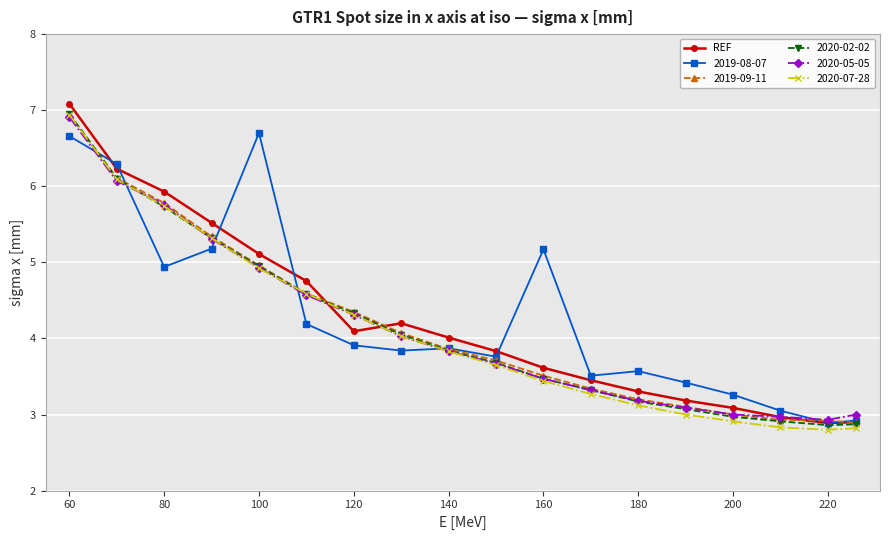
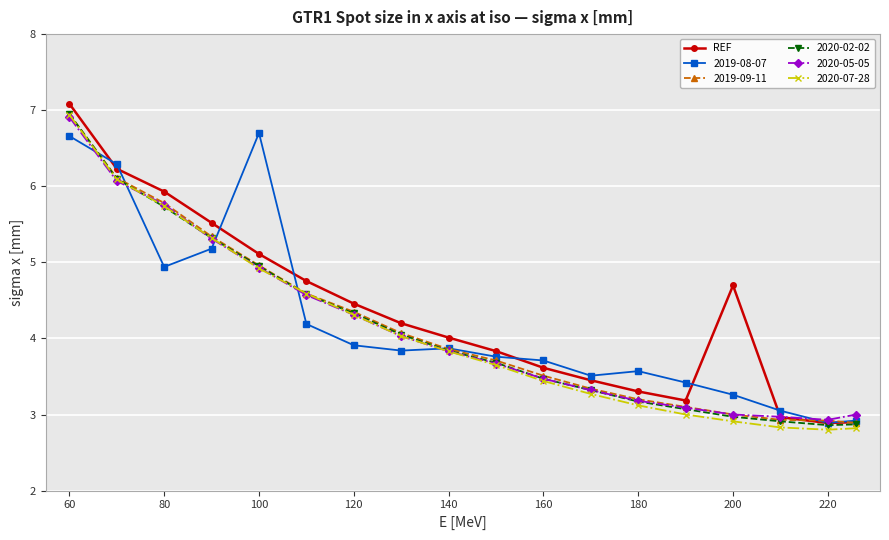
REF, 120: 4.1 -> 4.5
2019-08-07, 160: 5.2 -> 3.7
REF, 200: 3.1 -> 4.7
